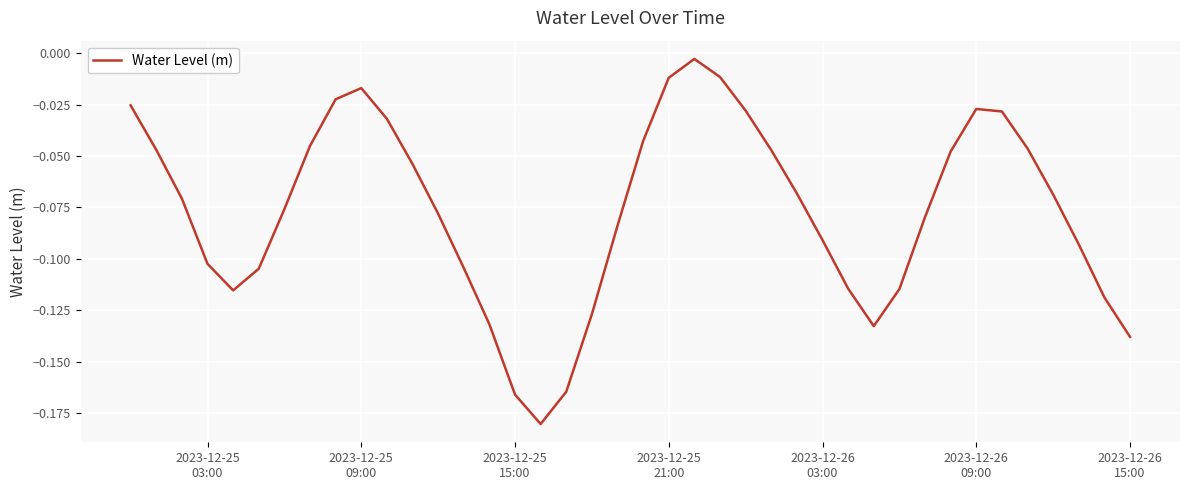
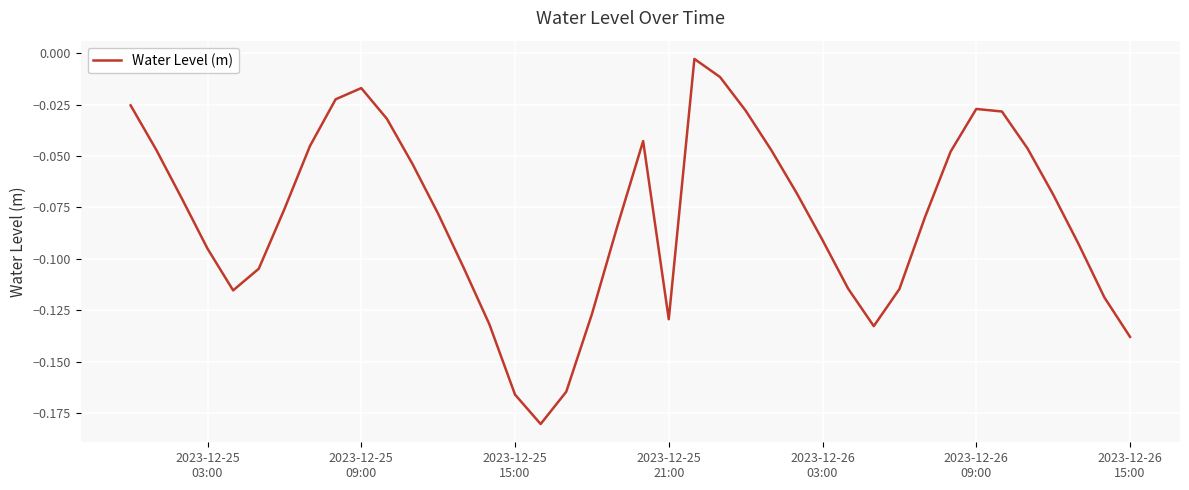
2023-12-25 03:00: -0.102 -> -0.095
2023-12-25 21:00: -0.012 -> -0.129
